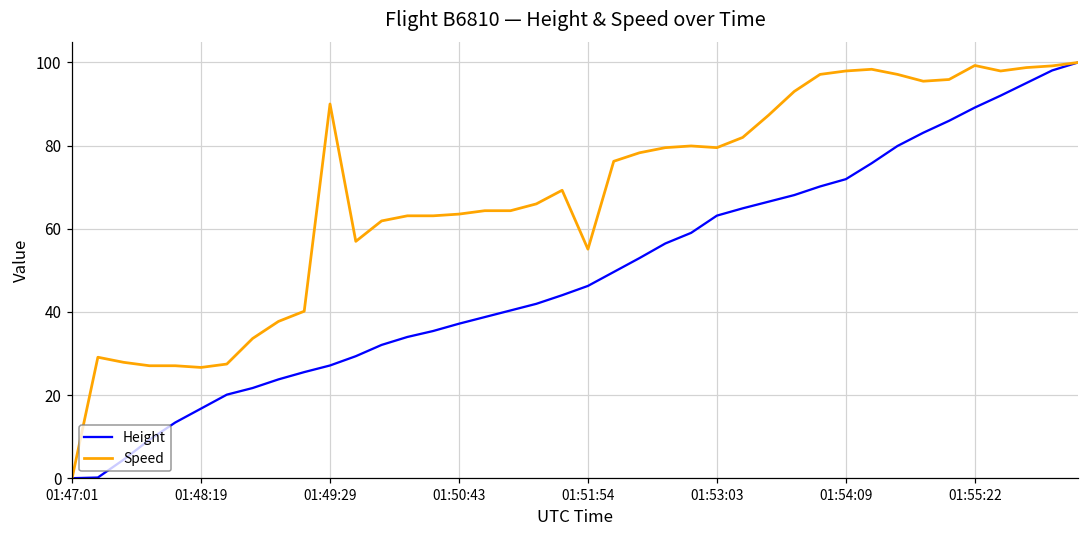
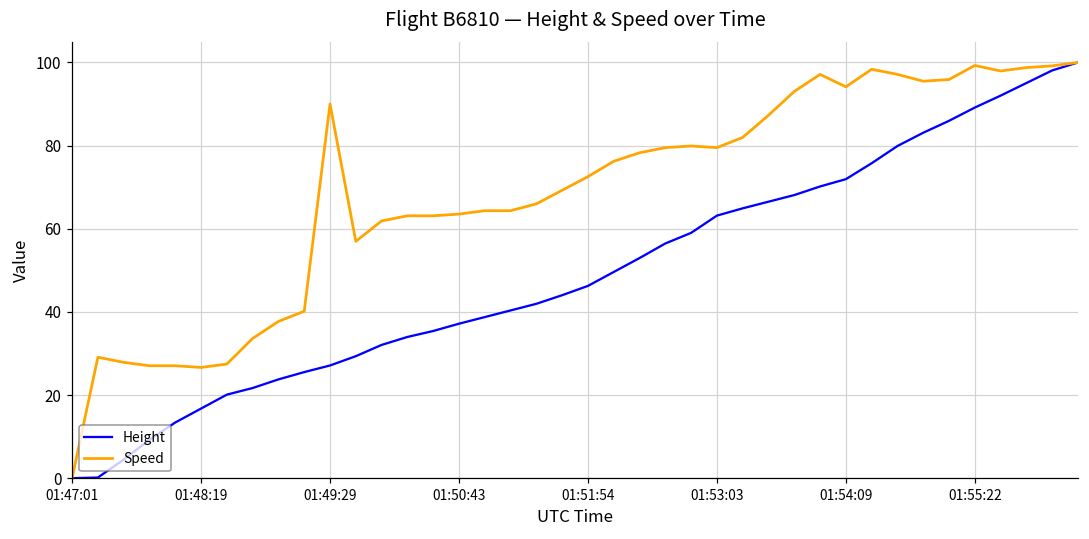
Speed, 01:51:54: 55 -> 73
Speed, 01:54:09: 98 -> 94
